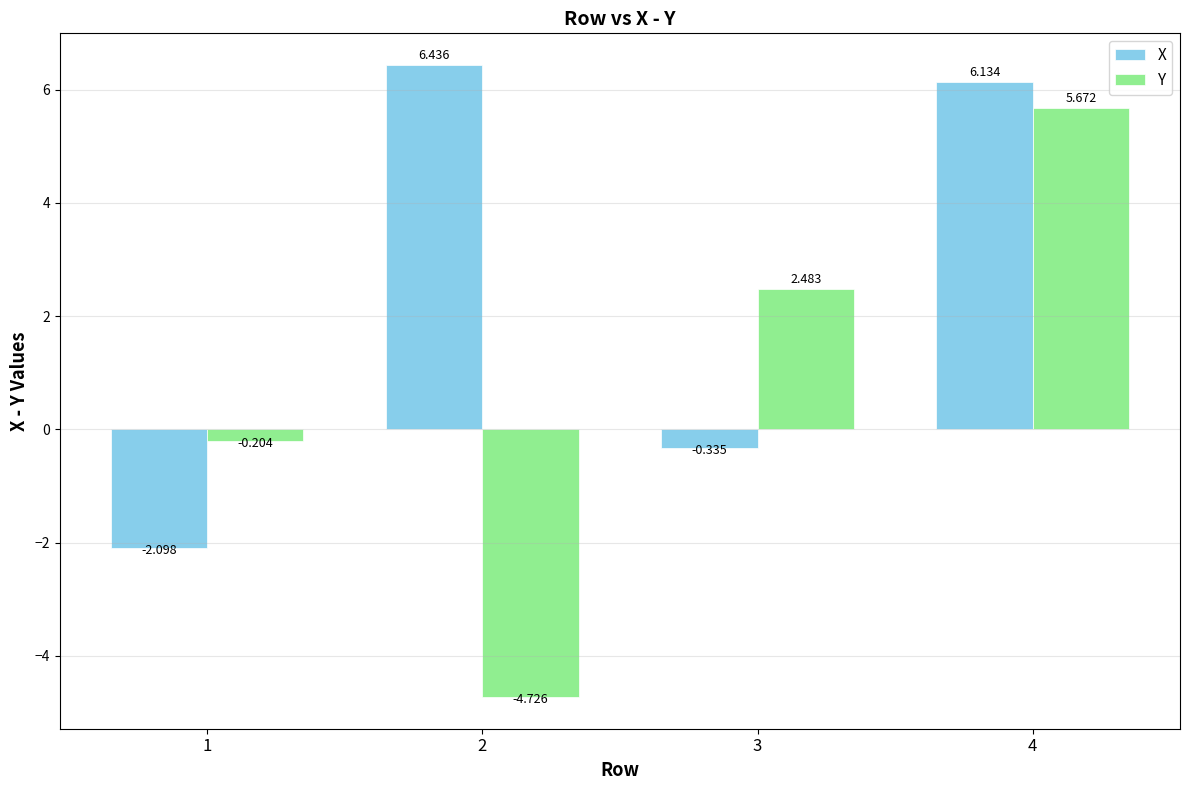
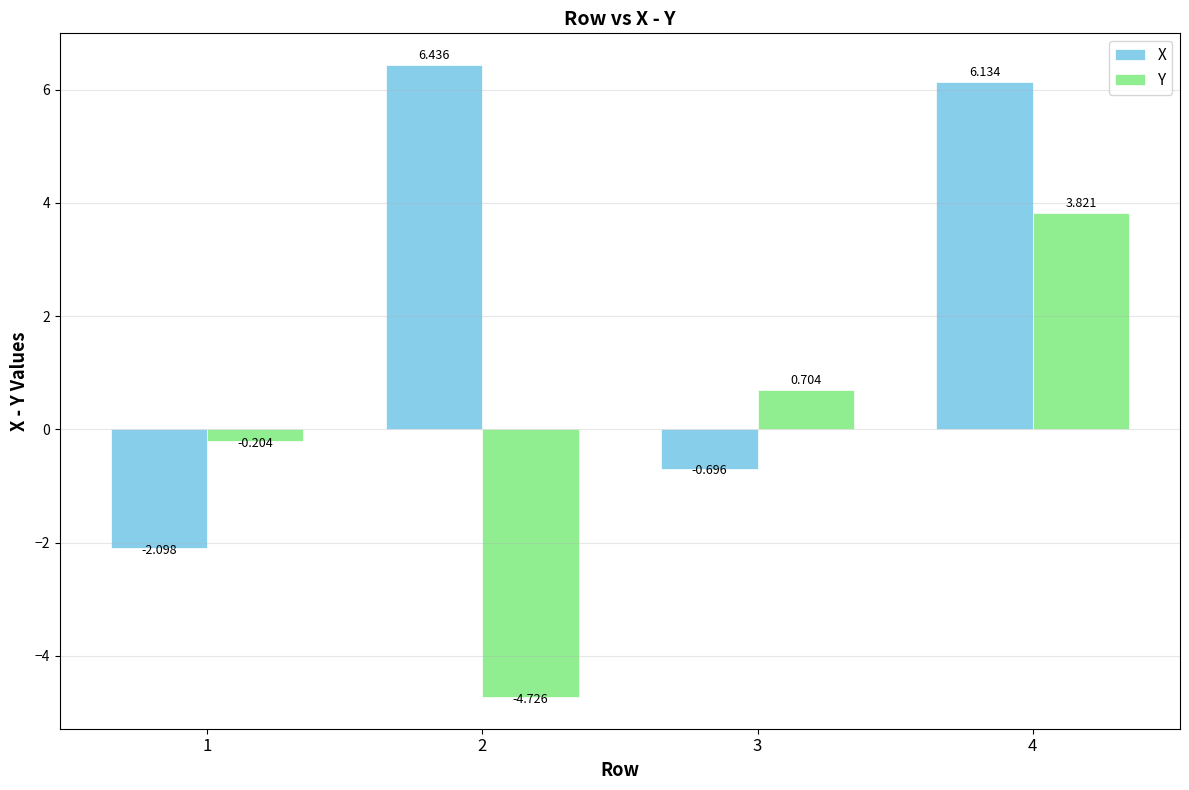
X, 3: -0.335 -> -0.696
Y, 3: 2.483 -> 0.704
Y, 4: 5.672 -> 3.821
